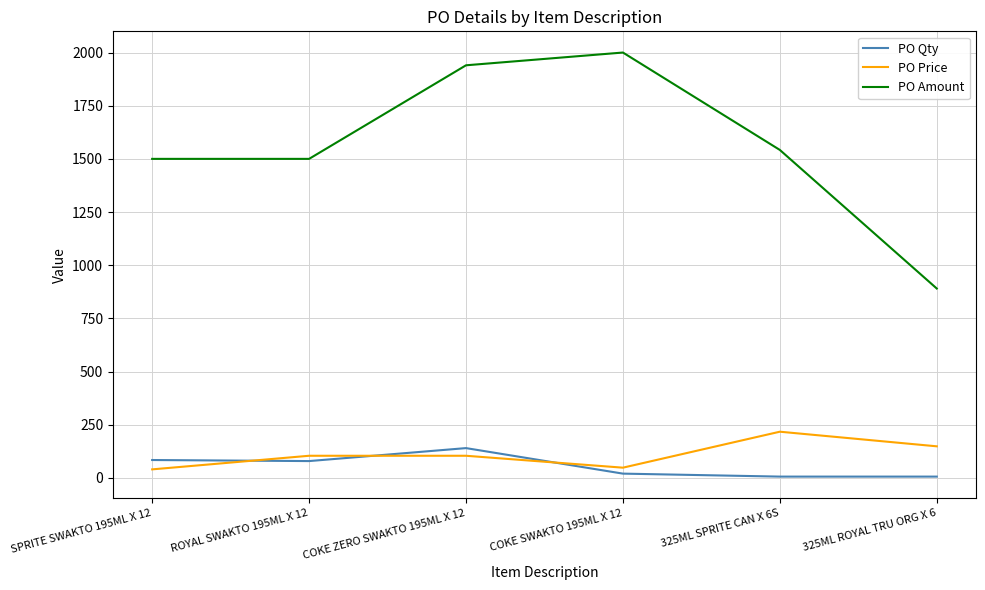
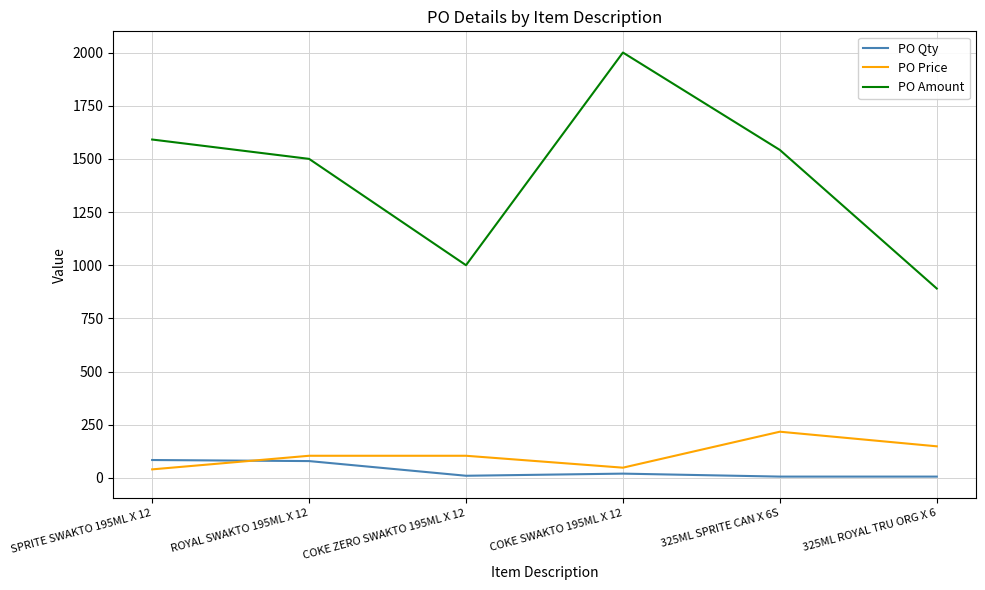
PO Amount, SPRITE SWAKTO 195ML X 12: 1500 -> 1590
PO Qty, COKE ZERO SWAKTO 195ML X 12: 140 -> 10
PO Amount, COKE ZERO SWAKTO 195ML X 12: 1940 -> 1000
